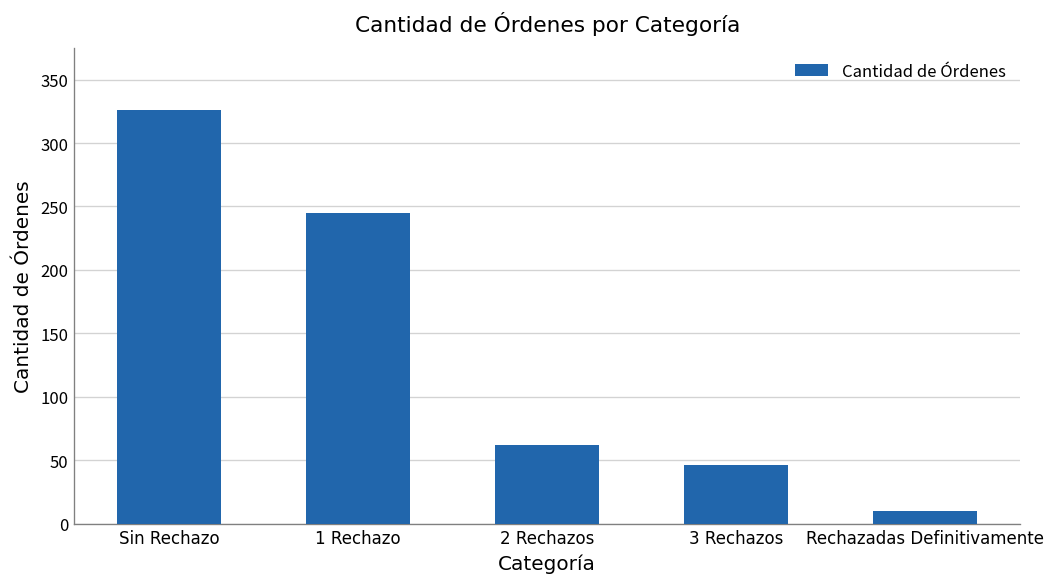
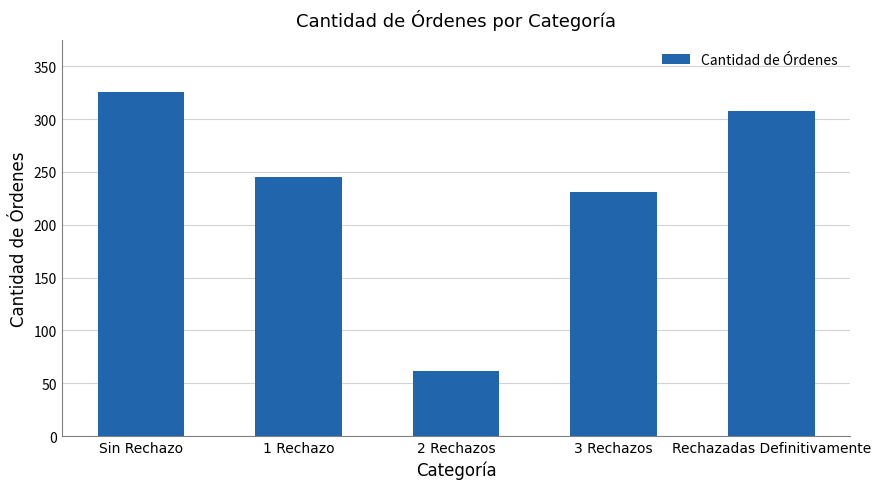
3 Rechazos: 46 -> 231
Rechazadas Definitivamente: 10 -> 308
